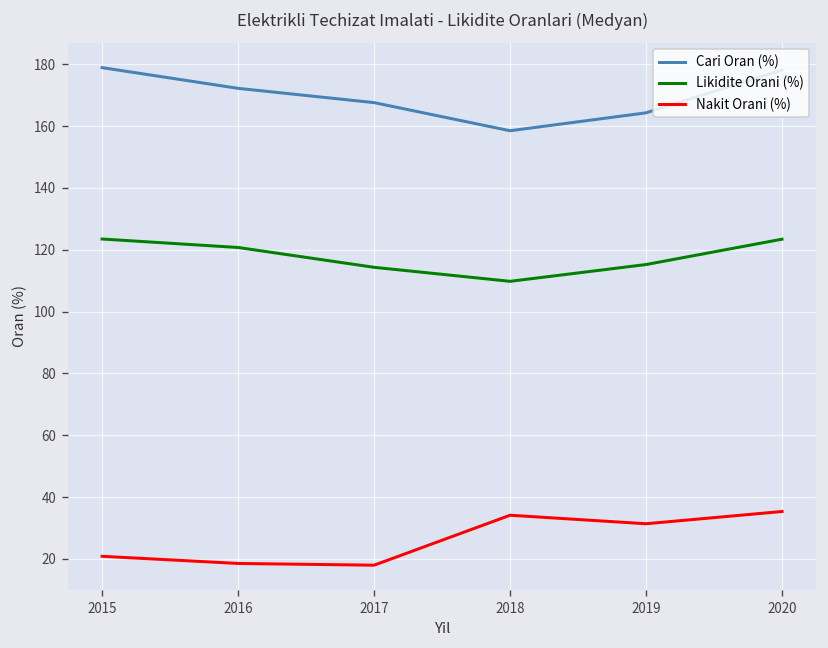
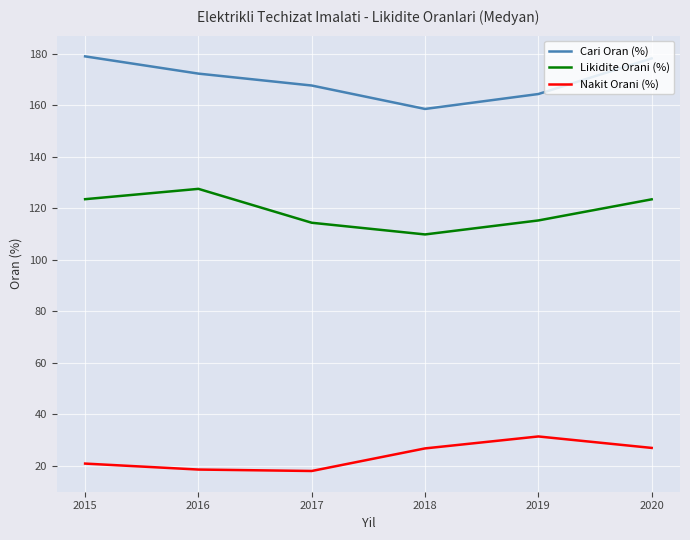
Likidite Orani (%), 2016: 121 -> 127
Nakit Orani (%), 2018: 34 -> 27
Nakit Orani (%), 2020: 35 -> 27
